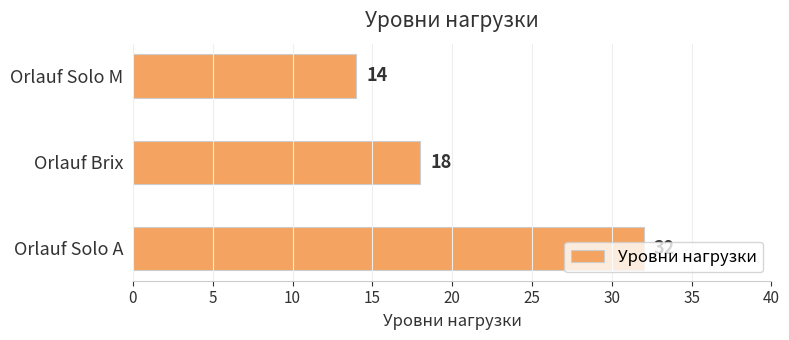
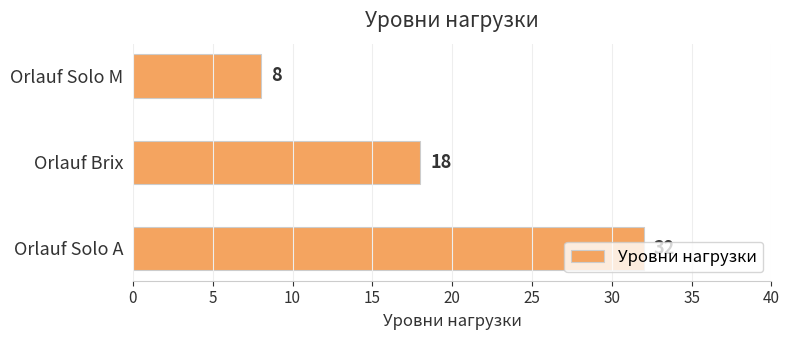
Orlauf Solo M: 14 -> 8
